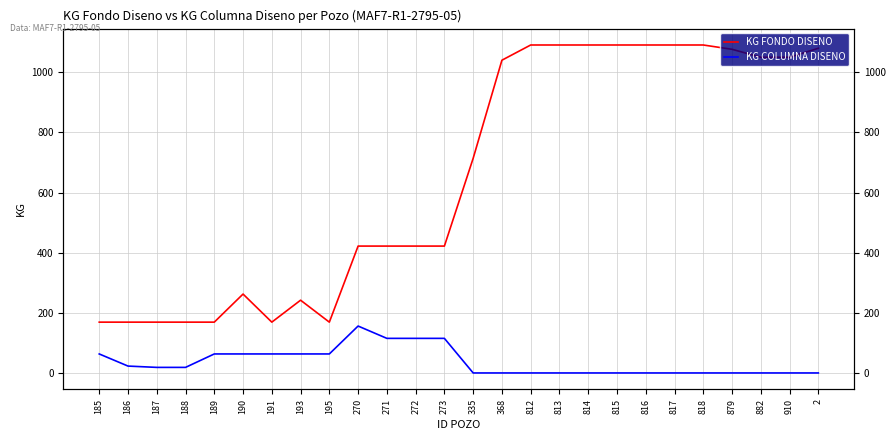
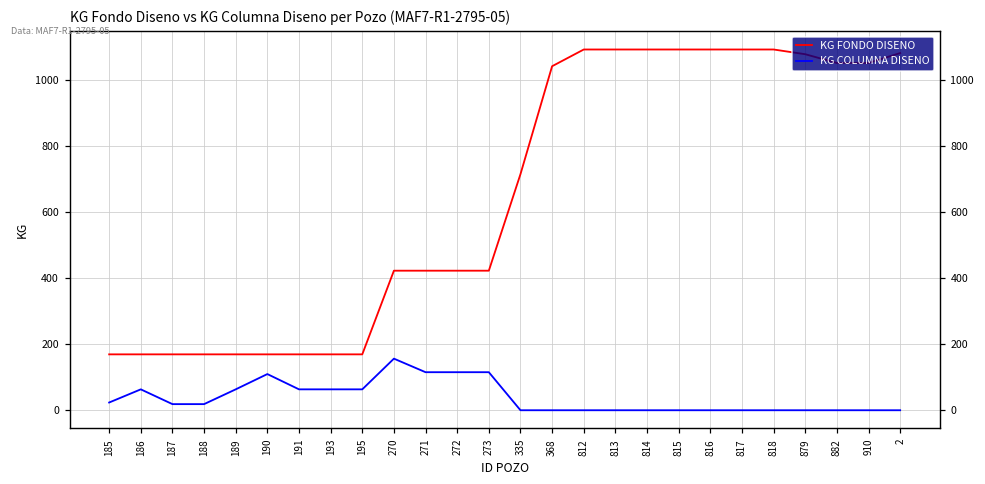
KG COLUMNA DISENO, 185: 60 -> 20
KG COLUMNA DISENO, 186: 20 -> 60
KG FONDO DISENO, 190: 260 -> 170
KG COLUMNA DISENO, 190: 60 -> 110
KG FONDO DISENO, 193: 240 -> 170
